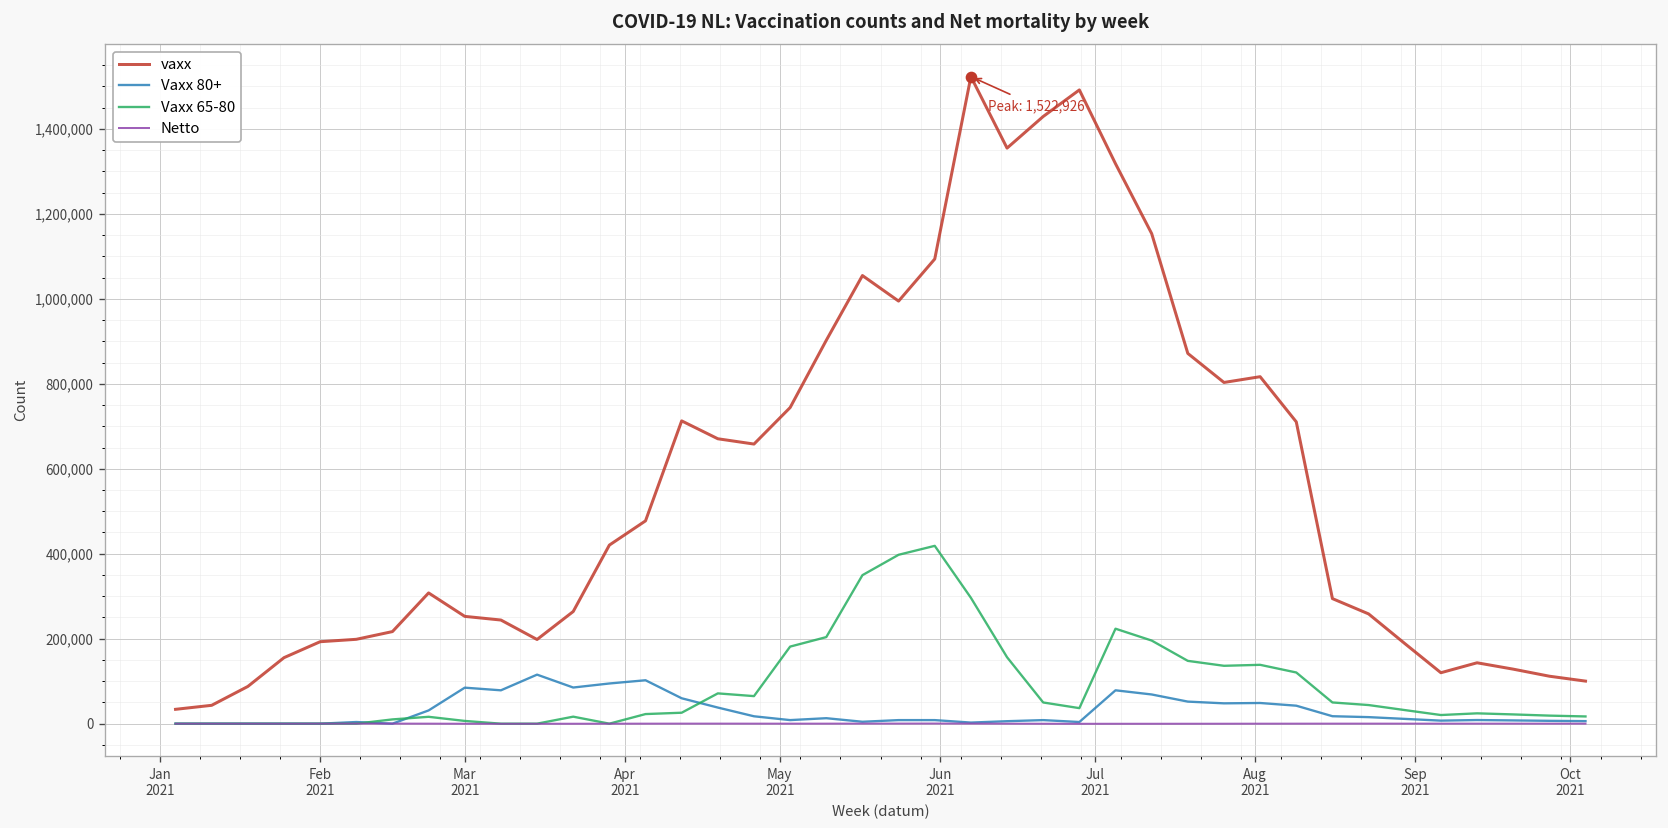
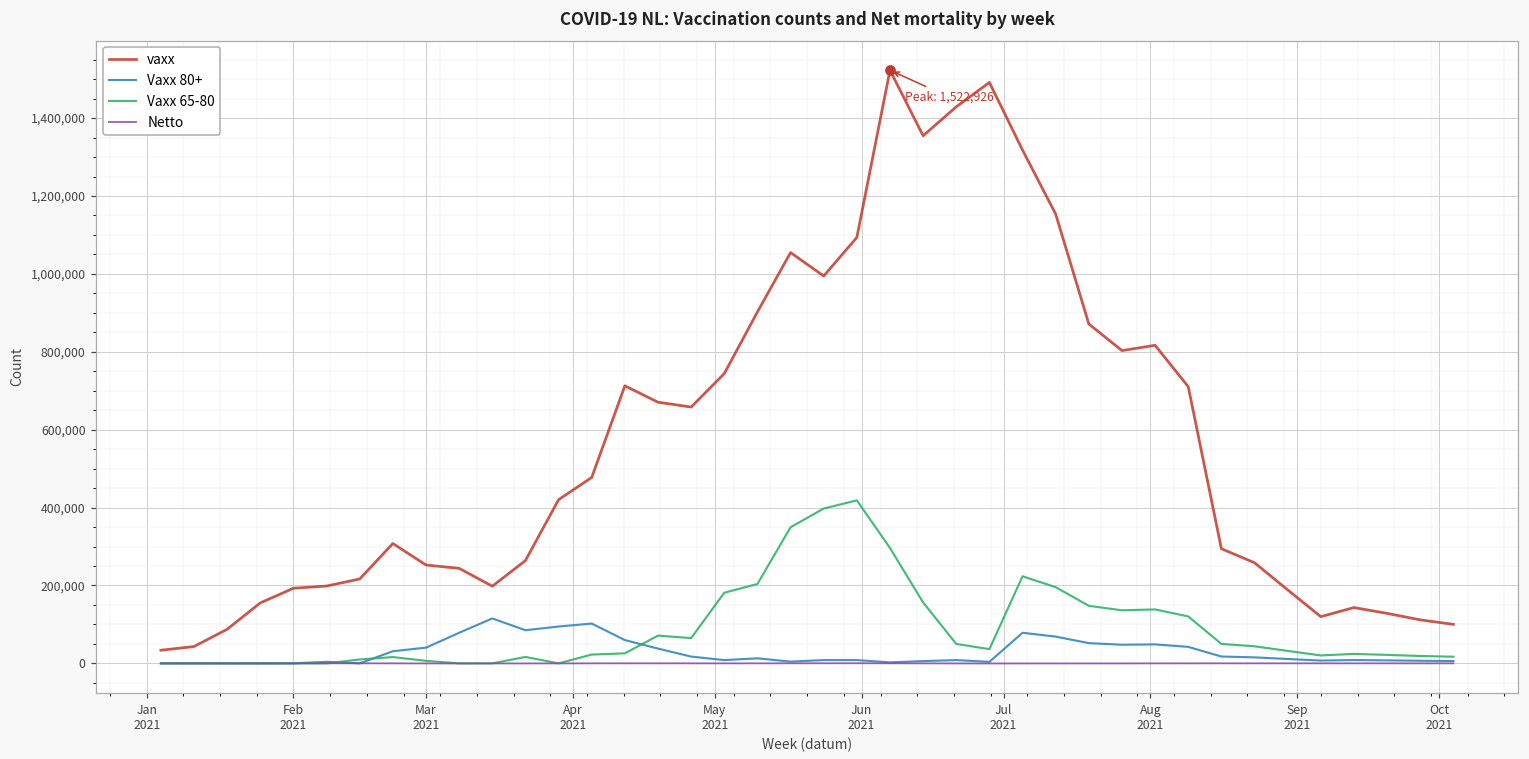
Vaxx 80+, Mar 2021: 80,000 -> 40,000
